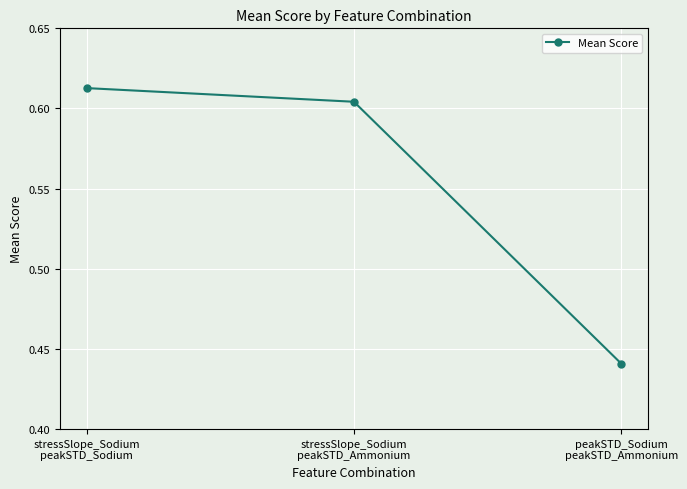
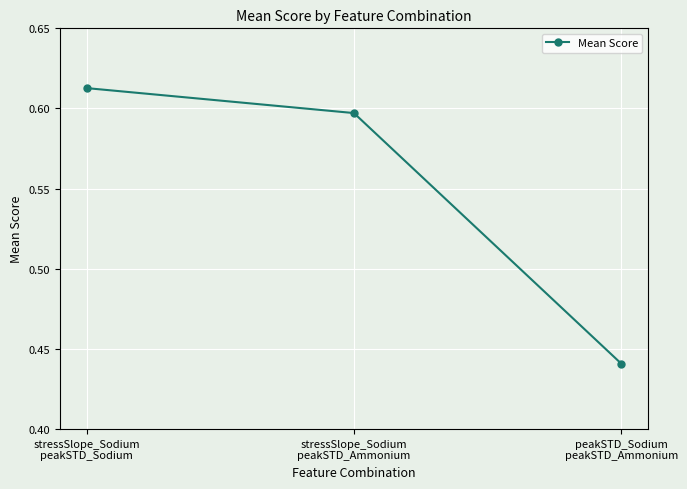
stressSlope_Sodium peakSTD_Ammonium: 0.604 -> 0.597
